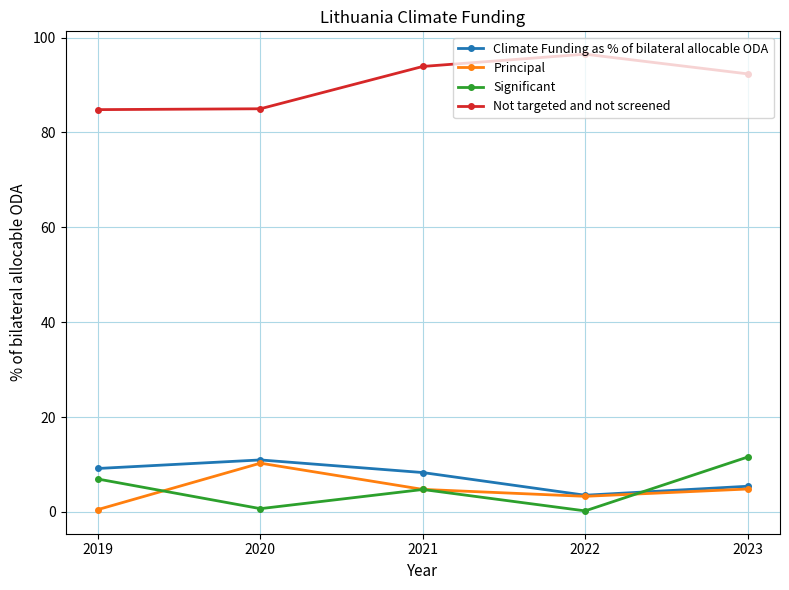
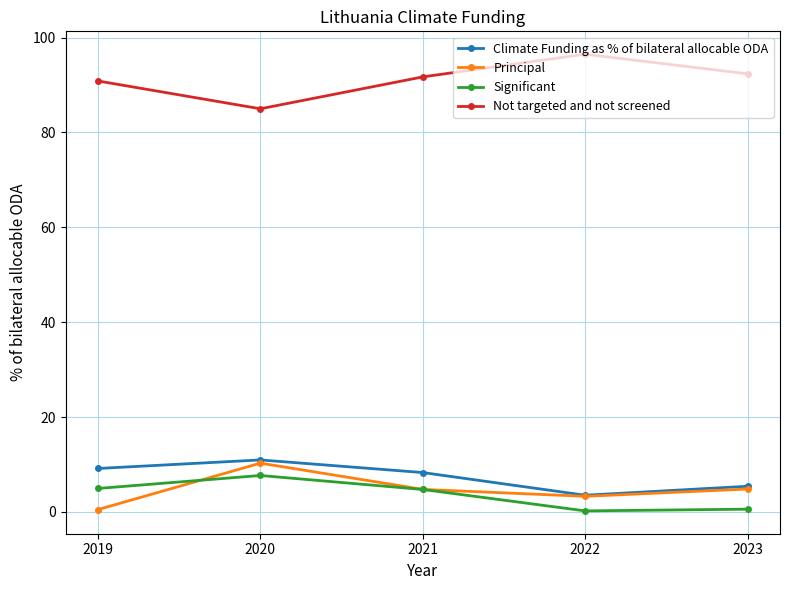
Significant, 2019: 7 -> 5
Not targeted and not screened, 2019: 85 -> 91
Significant, 2020: 1 -> 8
Not targeted and not screened, 2021: 94 -> 92
Significant, 2023: 12 -> 1
